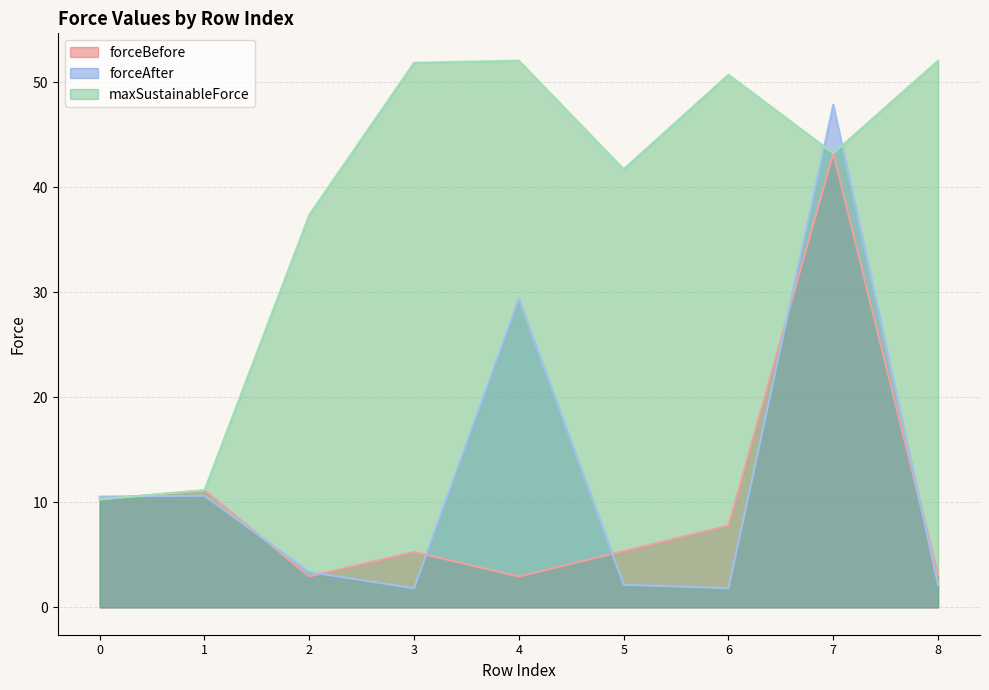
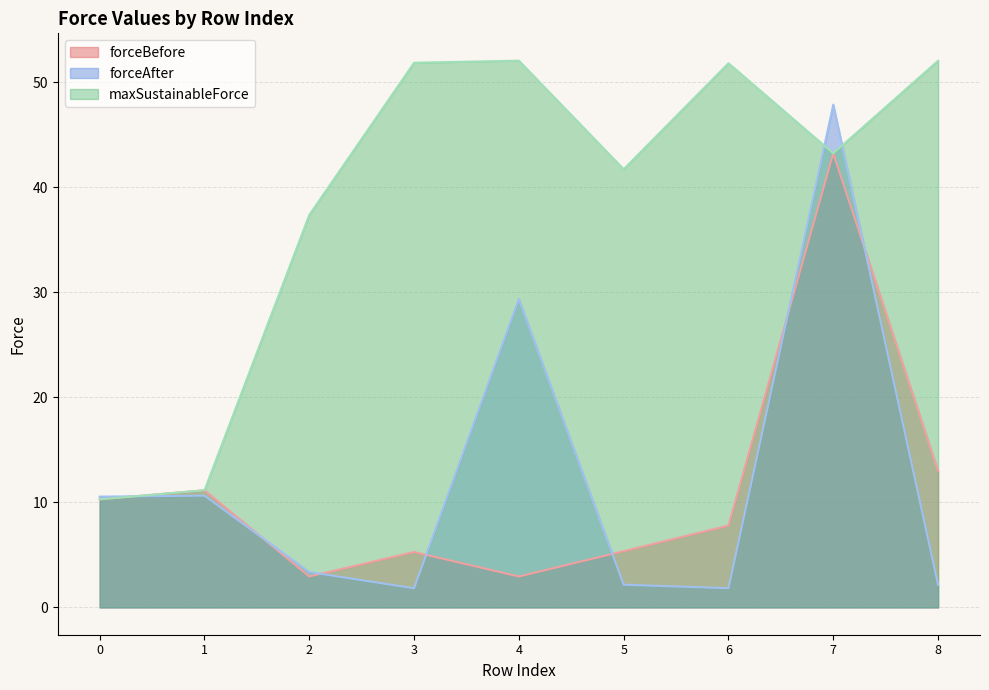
maxSustainableForce, 6: 50.7 -> 51.8
forceBefore, 8: 3.0 -> 13.0
